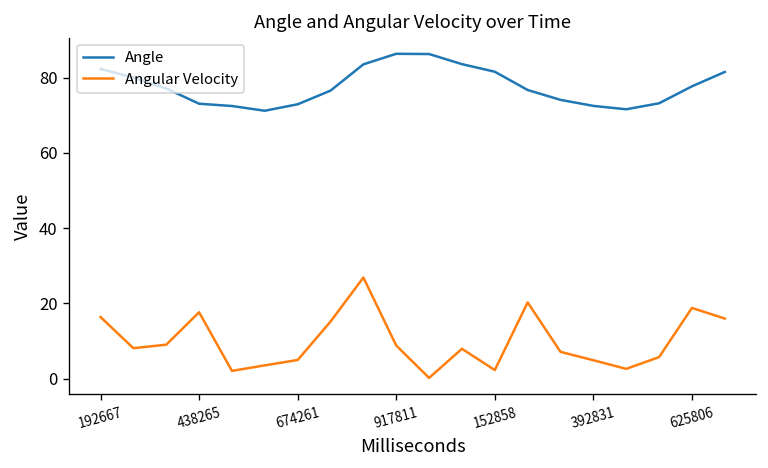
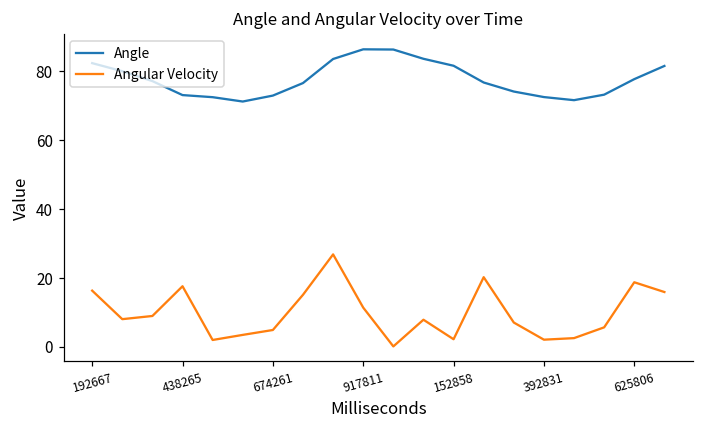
Angular Velocity, 917811: 9 -> 11
Angular Velocity, 392831: 5 -> 2
